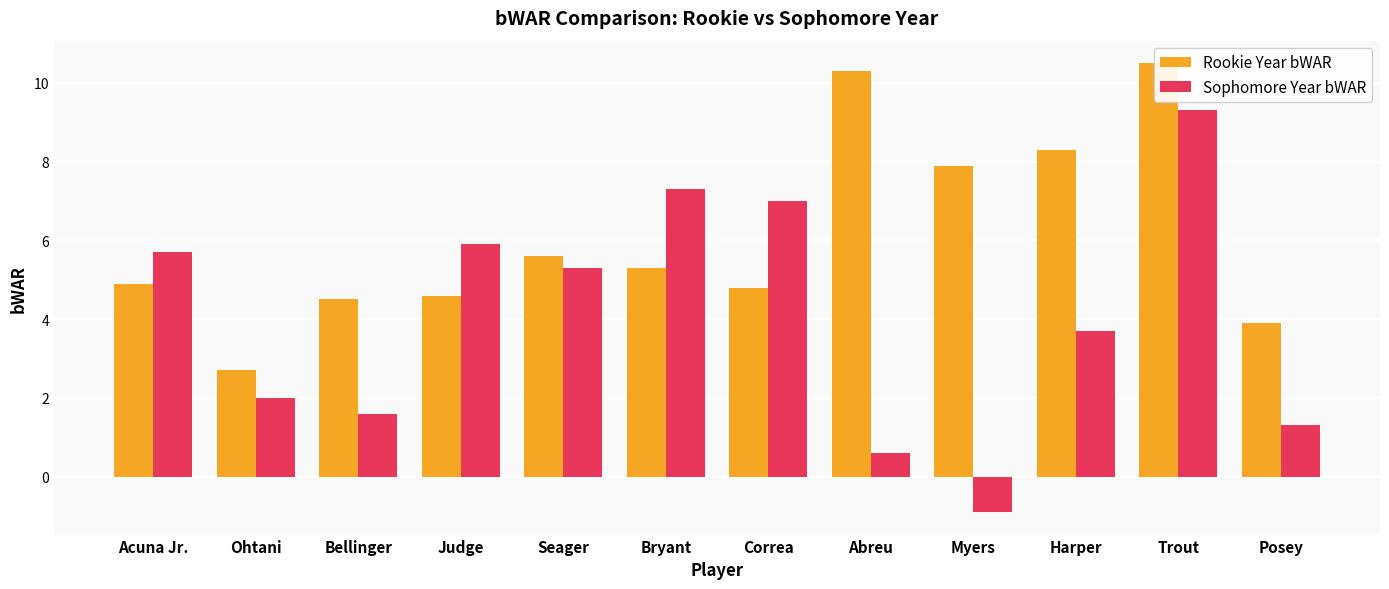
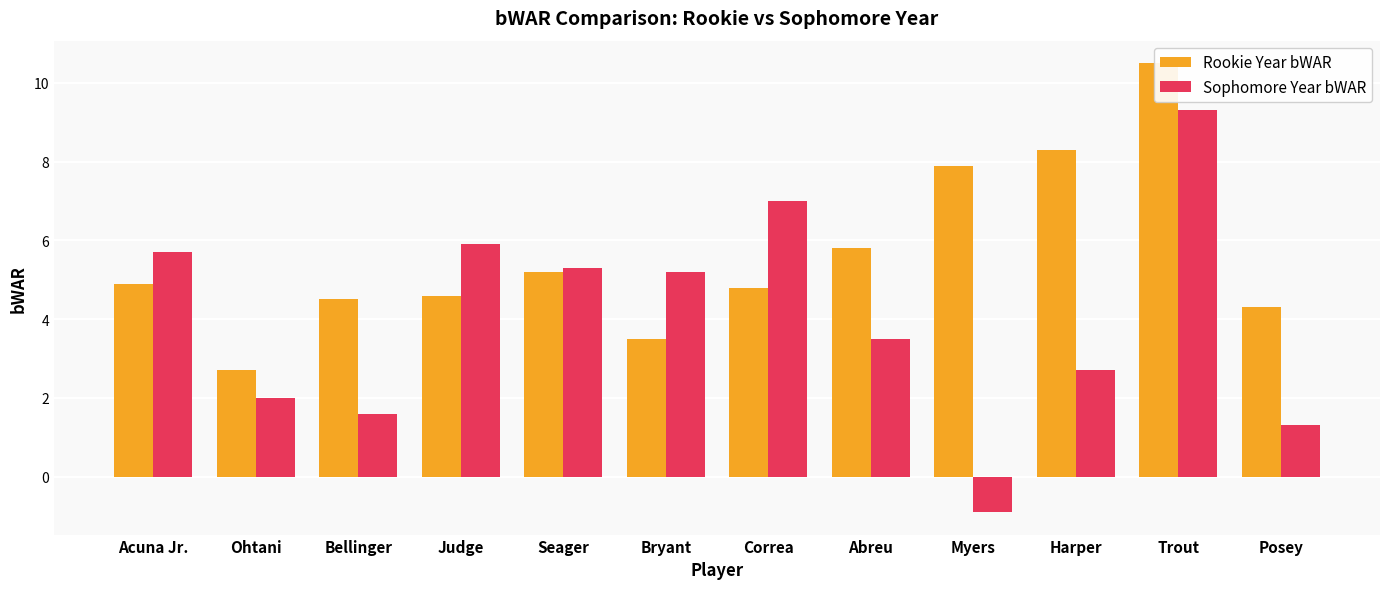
Rookie Year bWAR, Seager: 5.6 -> 5.2
Rookie Year bWAR, Bryant: 5.3 -> 3.5
Sophomore Year bWAR, Bryant: 7.3 -> 5.2
Rookie Year bWAR, Abreu: 10.3 -> 5.8
Sophomore Year bWAR, Abreu: 0.6 -> 3.5
Sophomore Year bWAR, Harper: 3.7 -> 2.7
Rookie Year bWAR, Posey: 3.9 -> 4.3
